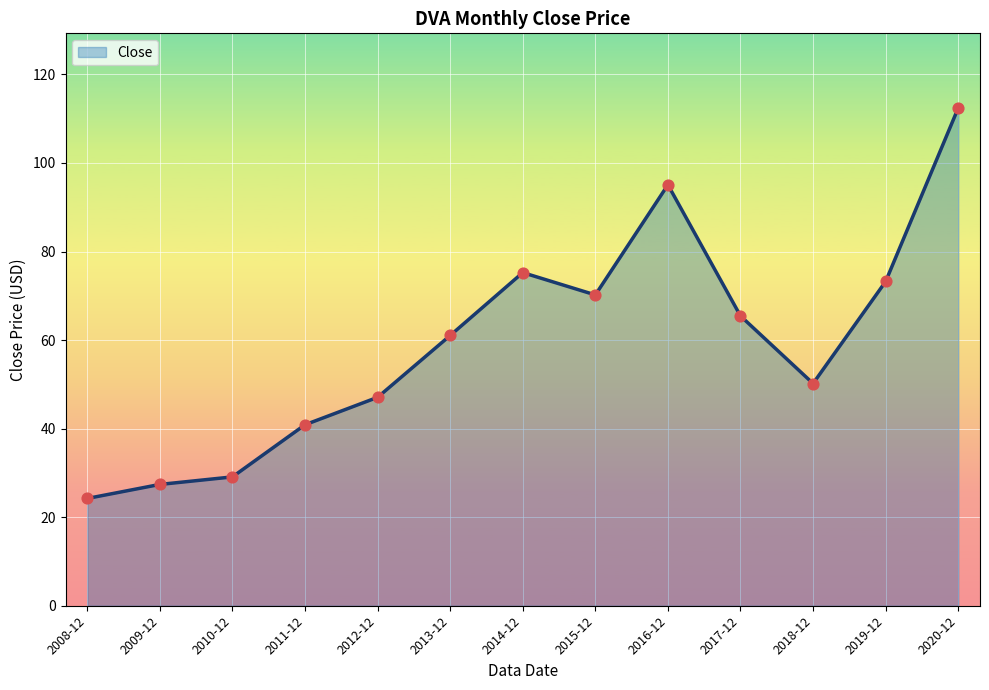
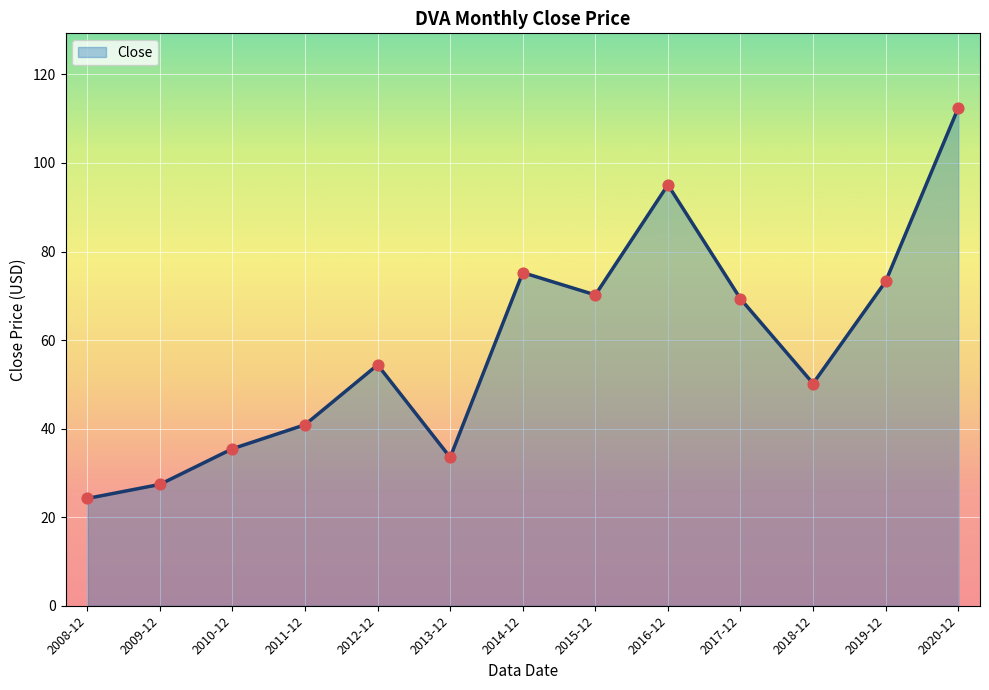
2010-12: 29 -> 35
2012-12: 47 -> 54
2013-12: 61 -> 33
2017-12: 65 -> 69
